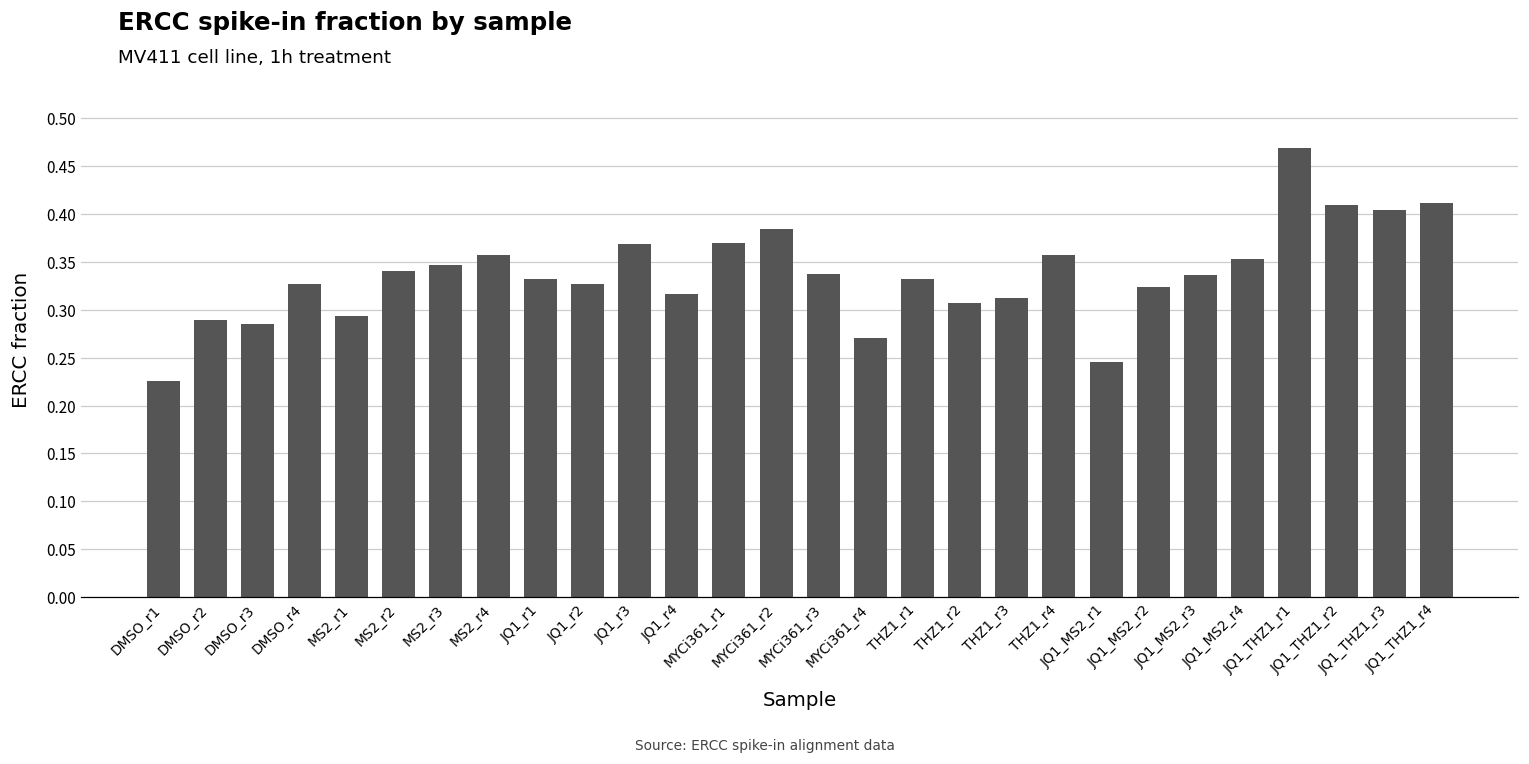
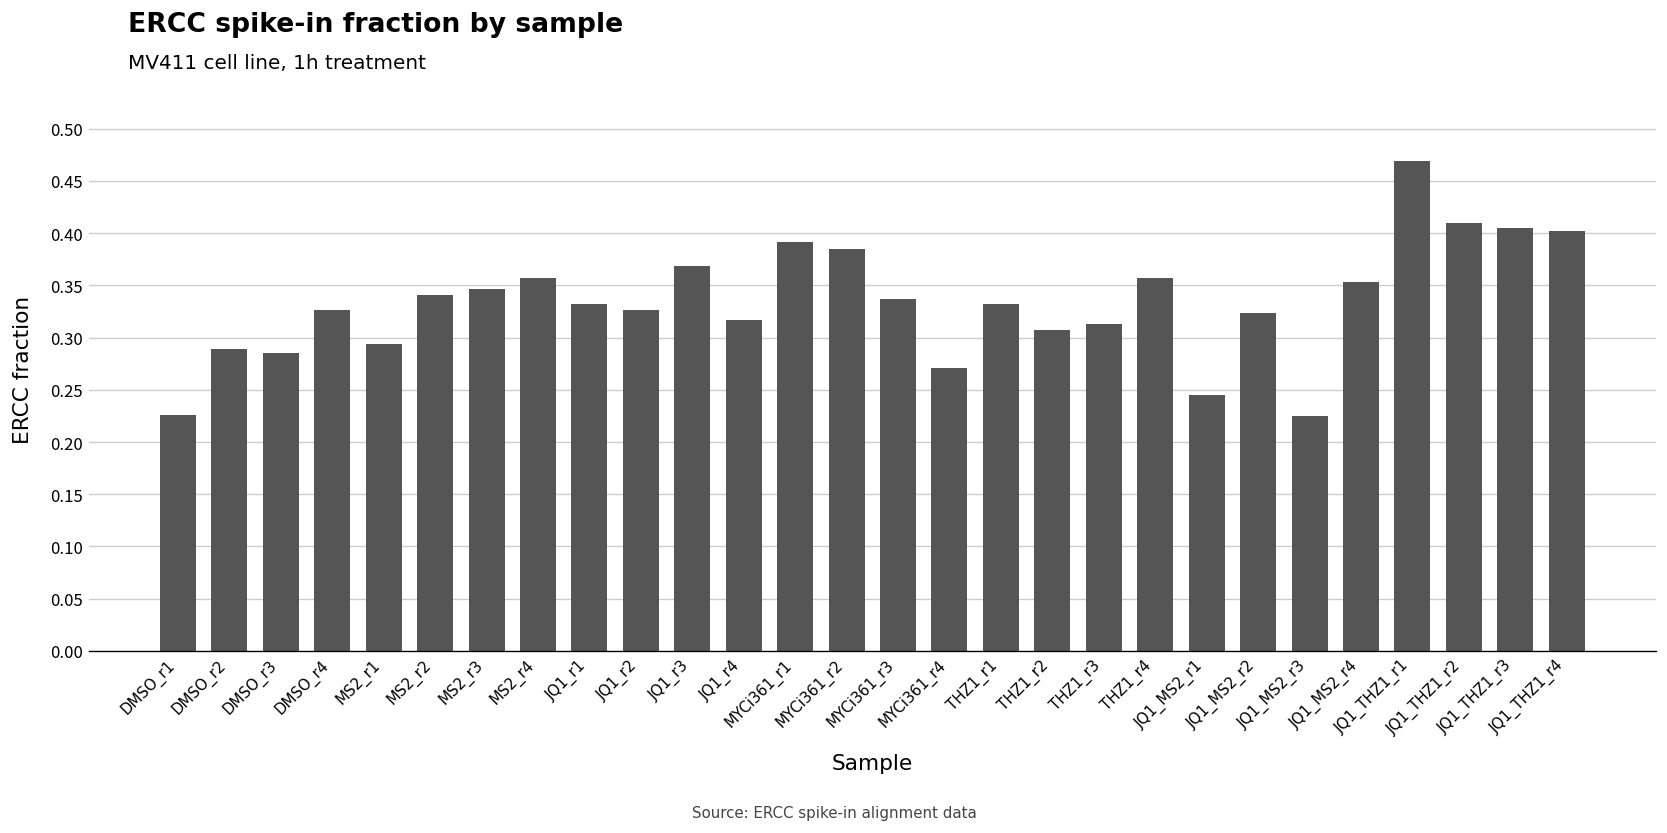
MYCi361_r1: 0.37 -> 0.39
JQ1_MS2_r3: 0.34 -> 0.22
JQ1_THZ1_r4: 0.41 -> 0.40
